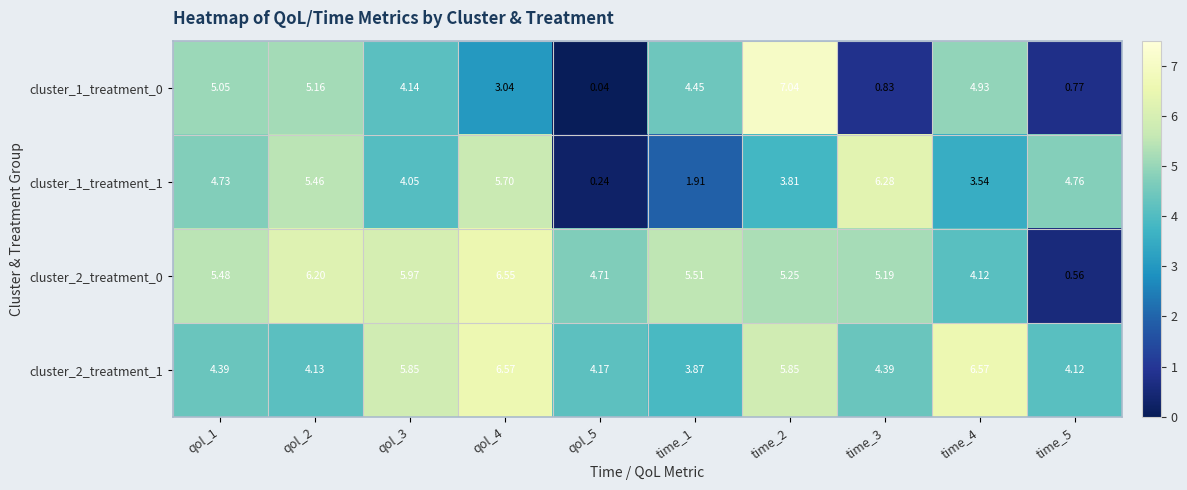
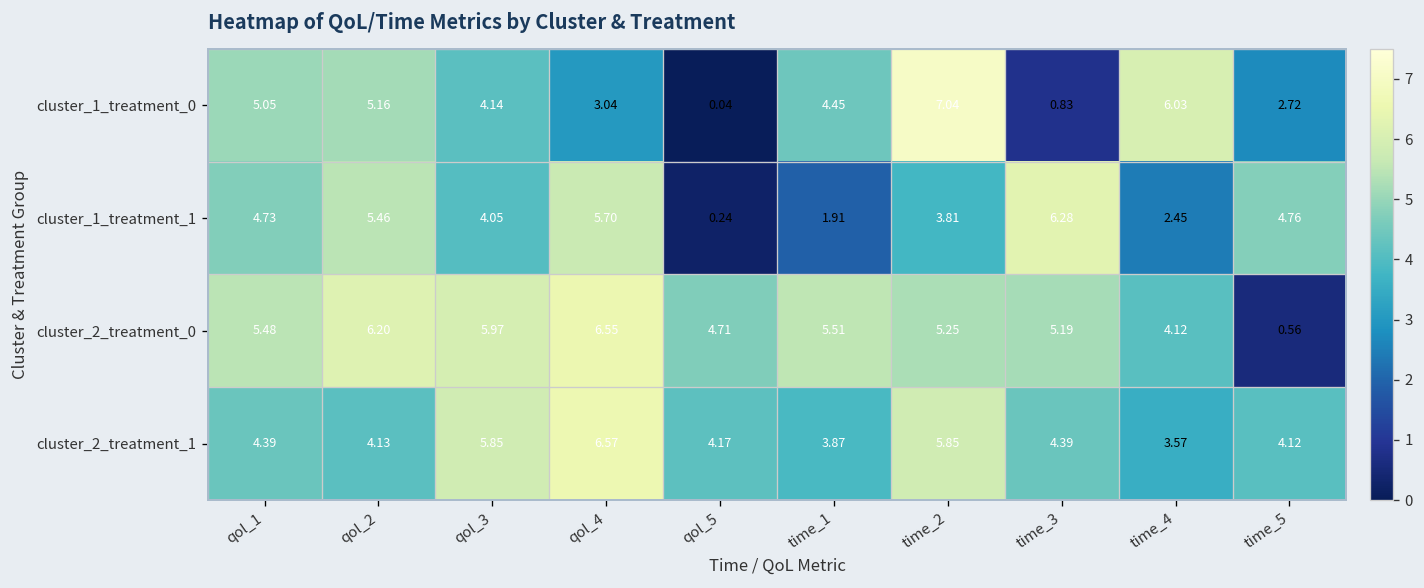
cluster_1_treatment_0, time_4: 4.93 -> 6.03
cluster_1_treatment_0, time_5: 0.77 -> 2.72
cluster_1_treatment_1, time_4: 3.54 -> 2.45
cluster_2_treatment_1, time_4: 6.57 -> 3.57
